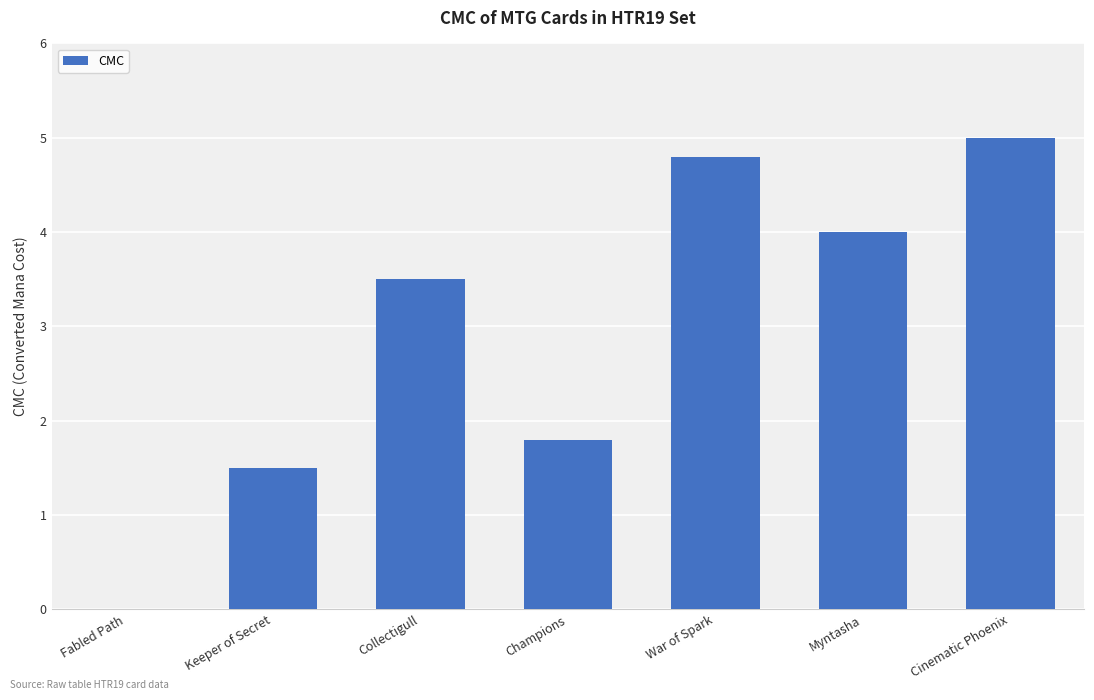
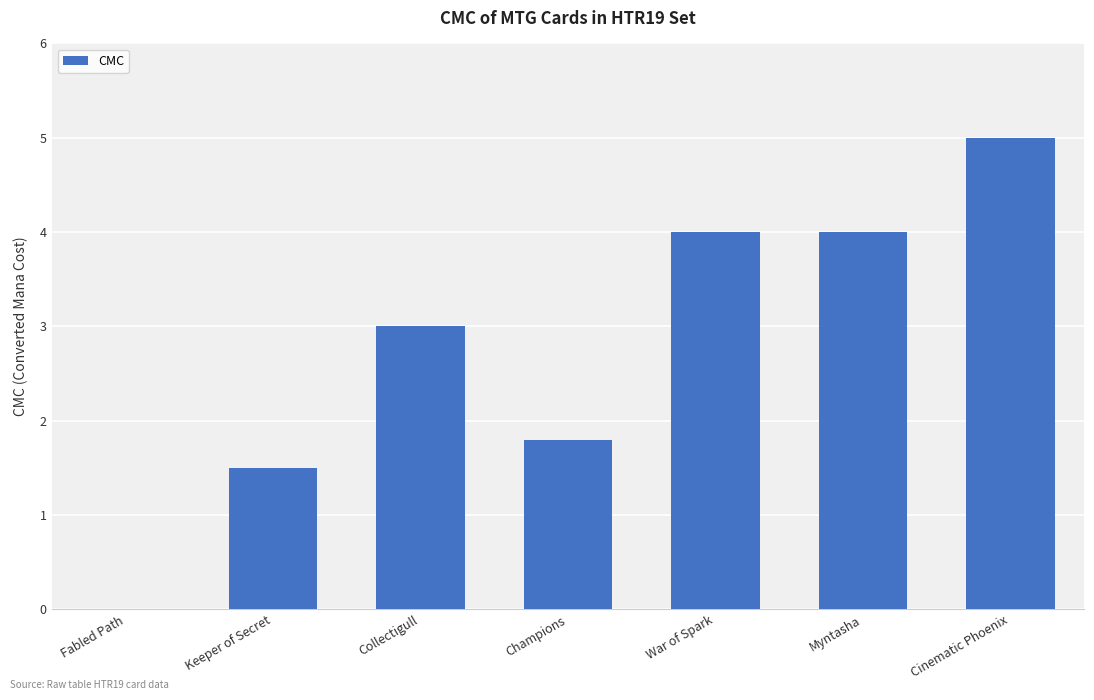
Collectigull: 3.5 -> 3.0
War of Spark: 4.8 -> 4.0
